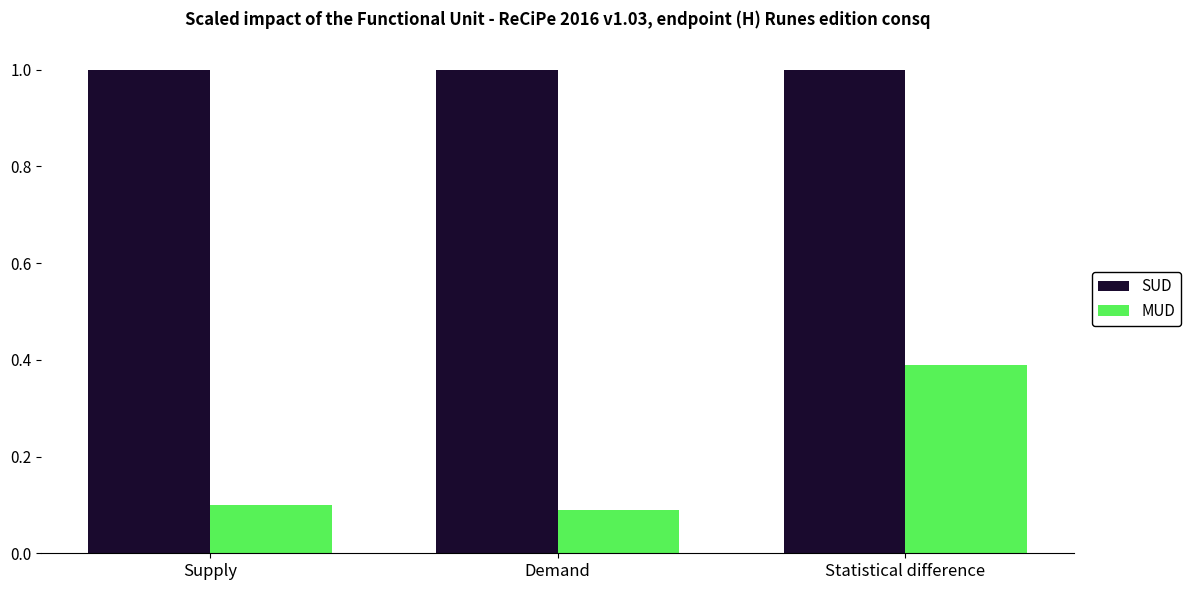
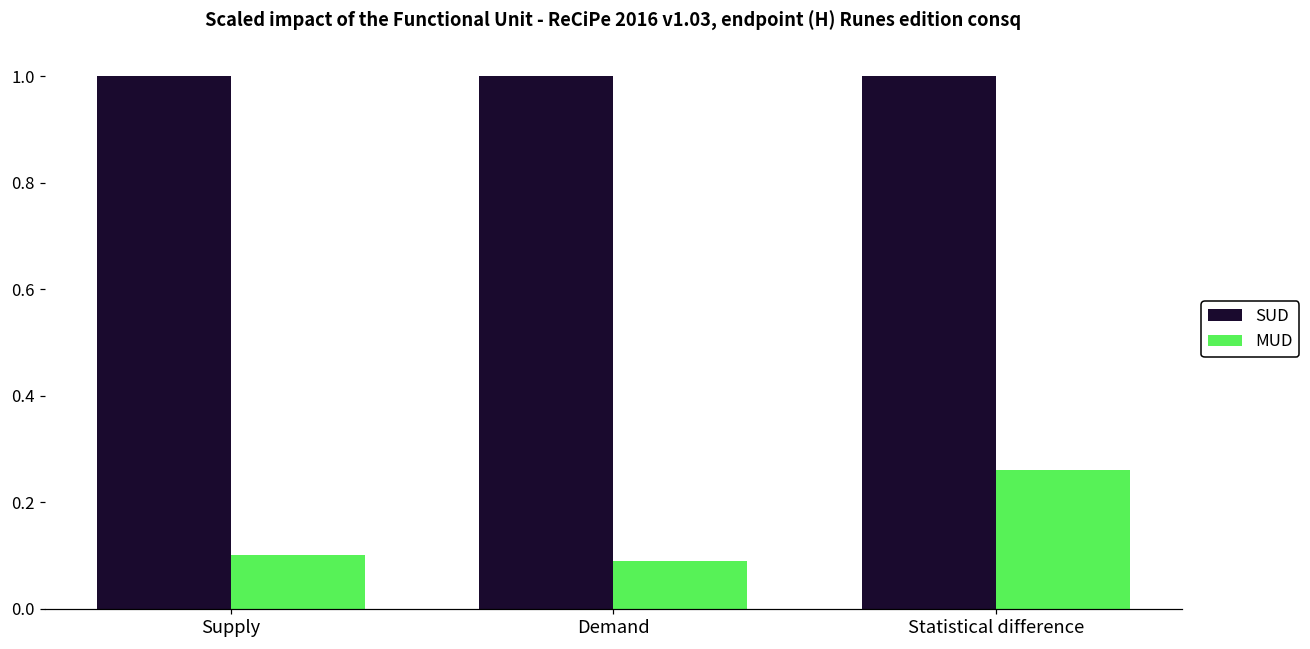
MUD, Statistical difference: 0.39 -> 0.26
